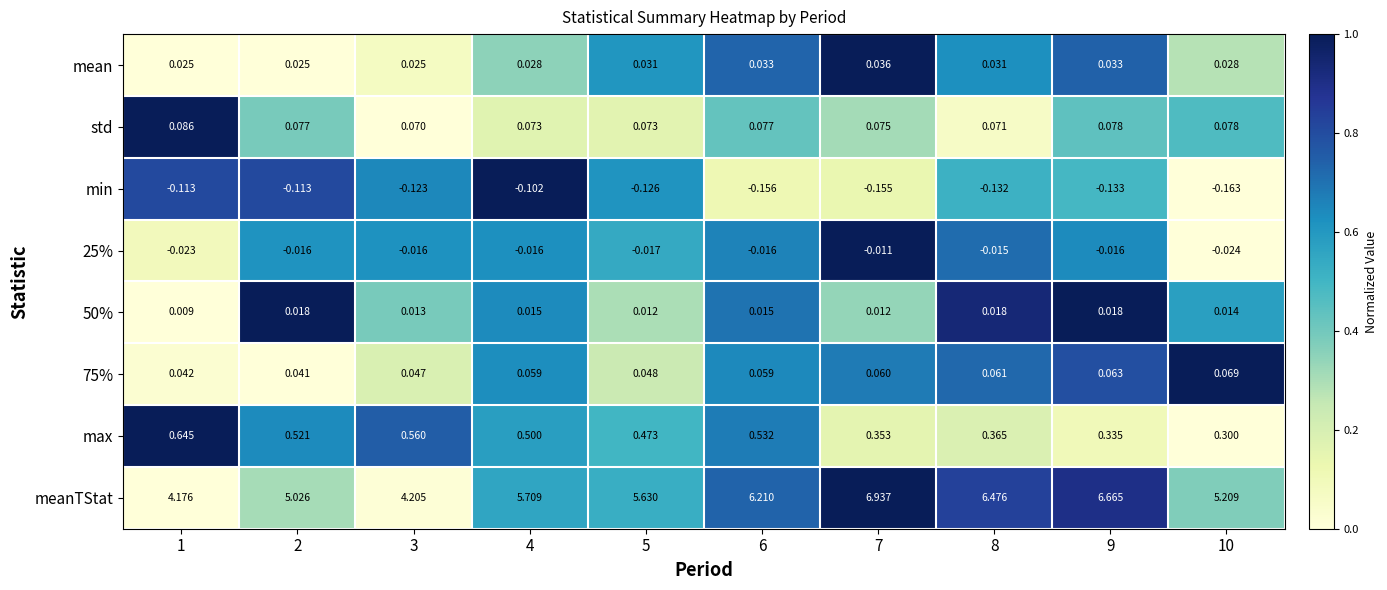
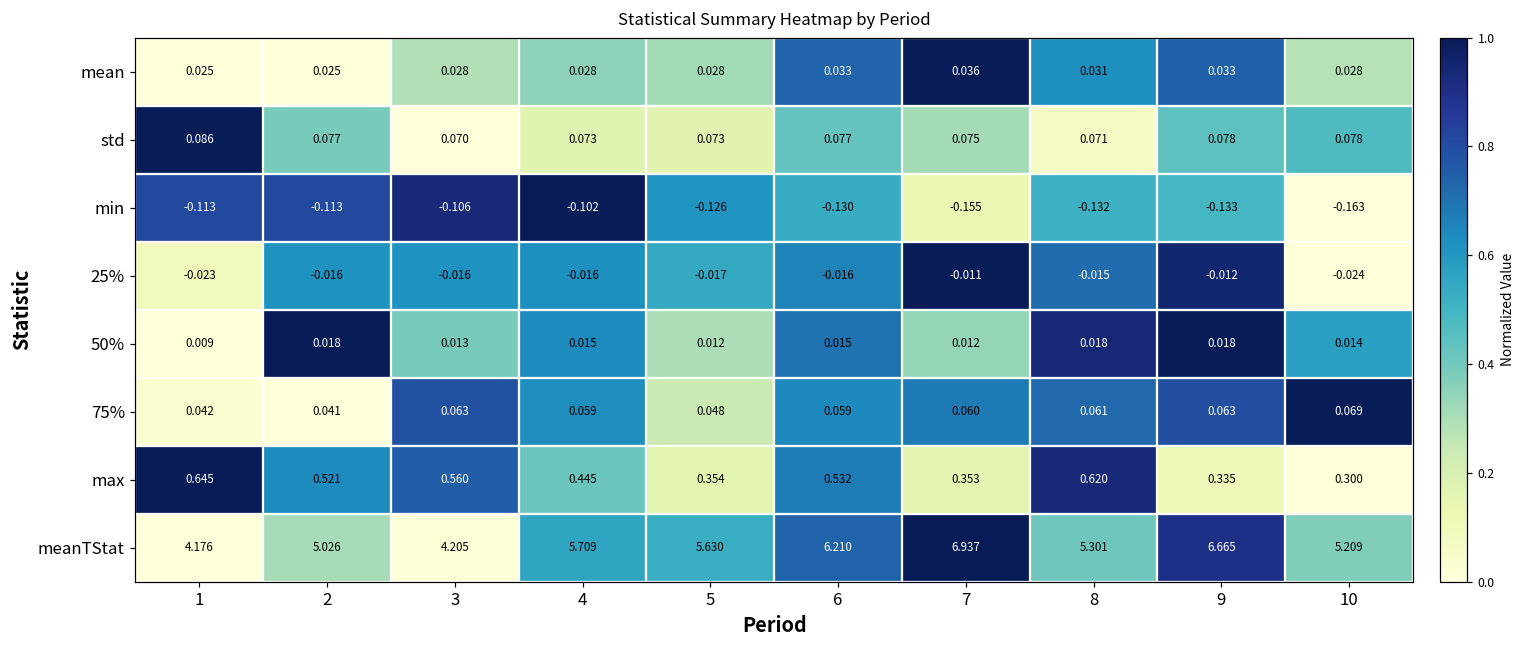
mean, 3: 0.025 -> 0.028
mean, 5: 0.031 -> 0.028
min, 3: -0.123 -> -0.106
min, 6: -0.156 -> -0.130
25%, 9: -0.016 -> -0.012
75%, 3: 0.047 -> 0.063
max, 4: 0.500 -> 0.445
max, 5: 0.473 -> 0.354
max, 8: 0.365 -> 0.620
meanTStat, 8: 6.476 -> 5.301
